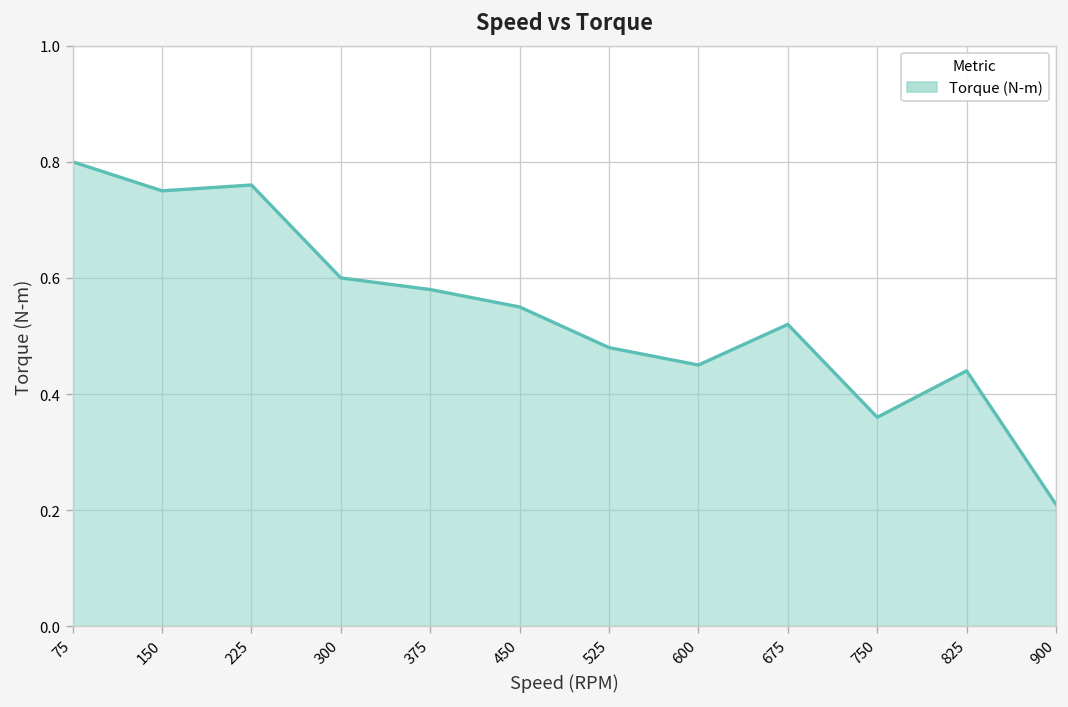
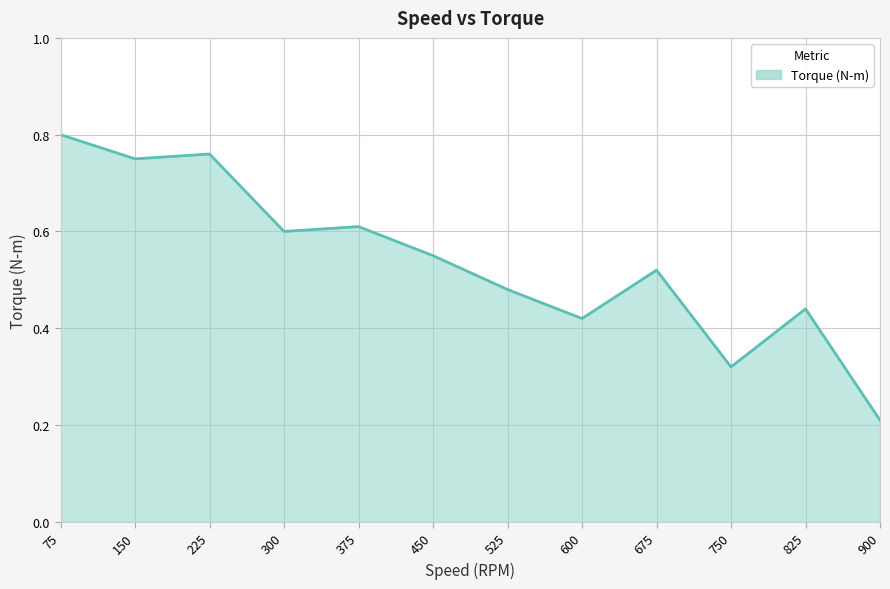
375: 0.58 -> 0.61
600: 0.45 -> 0.42
750: 0.36 -> 0.32
